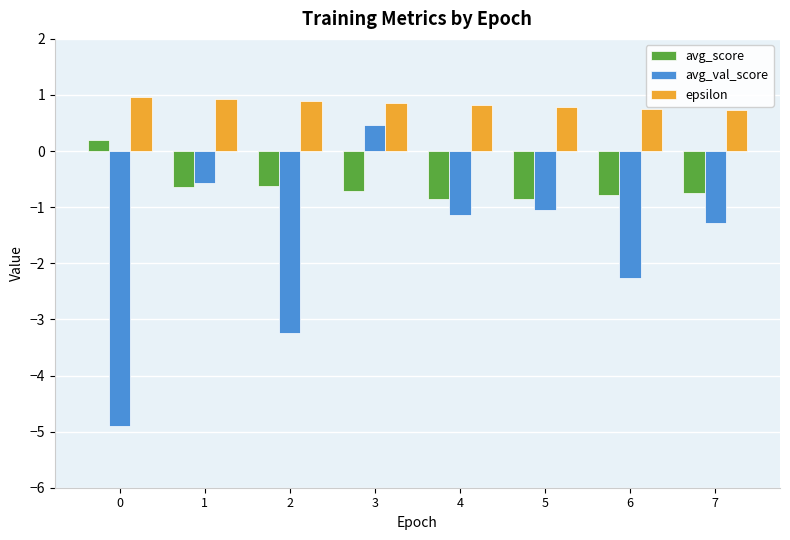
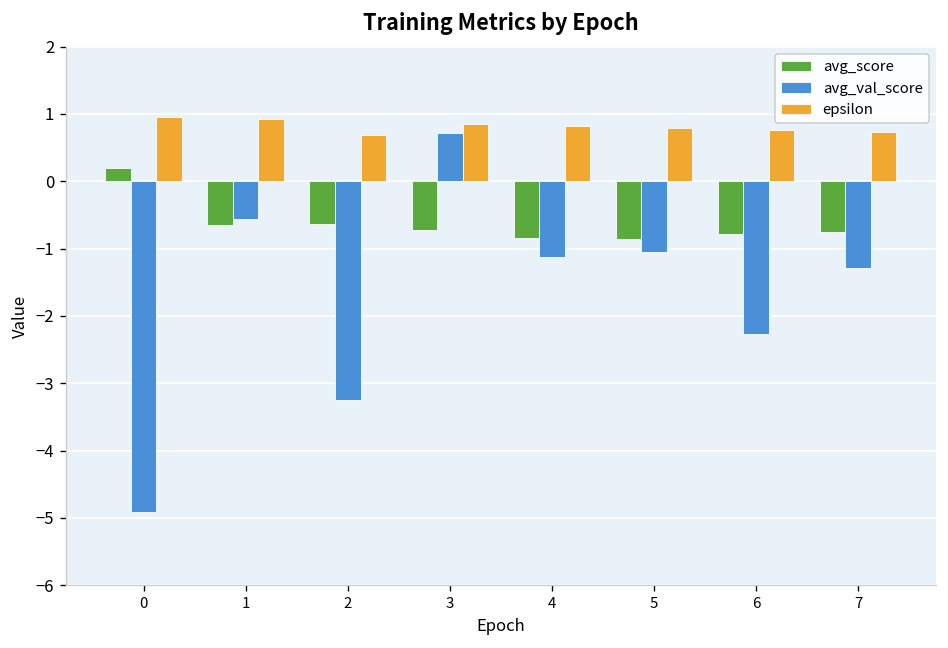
epsilon, 2: 0.9 -> 0.7
avg_val_score, 3: 0.5 -> 0.7
